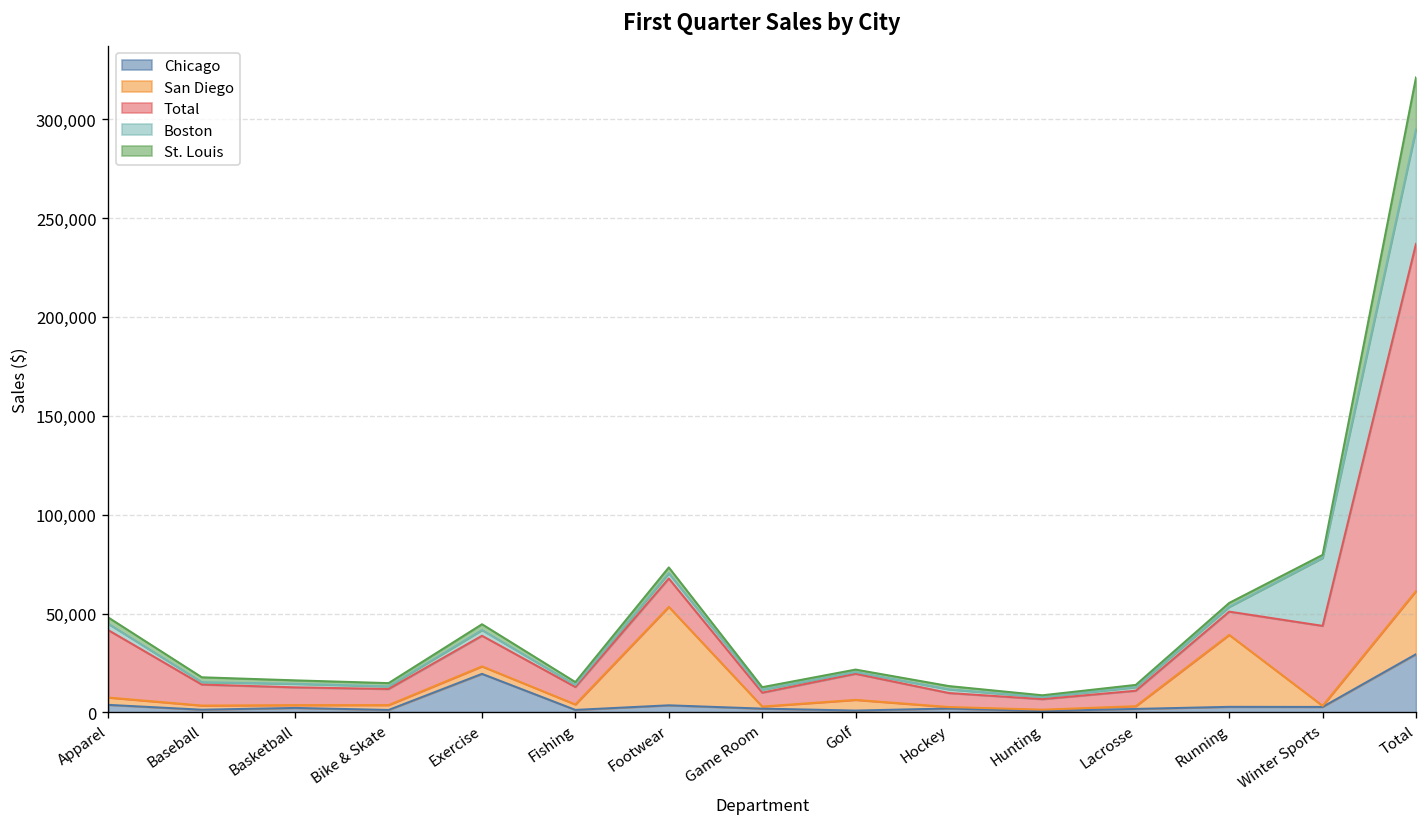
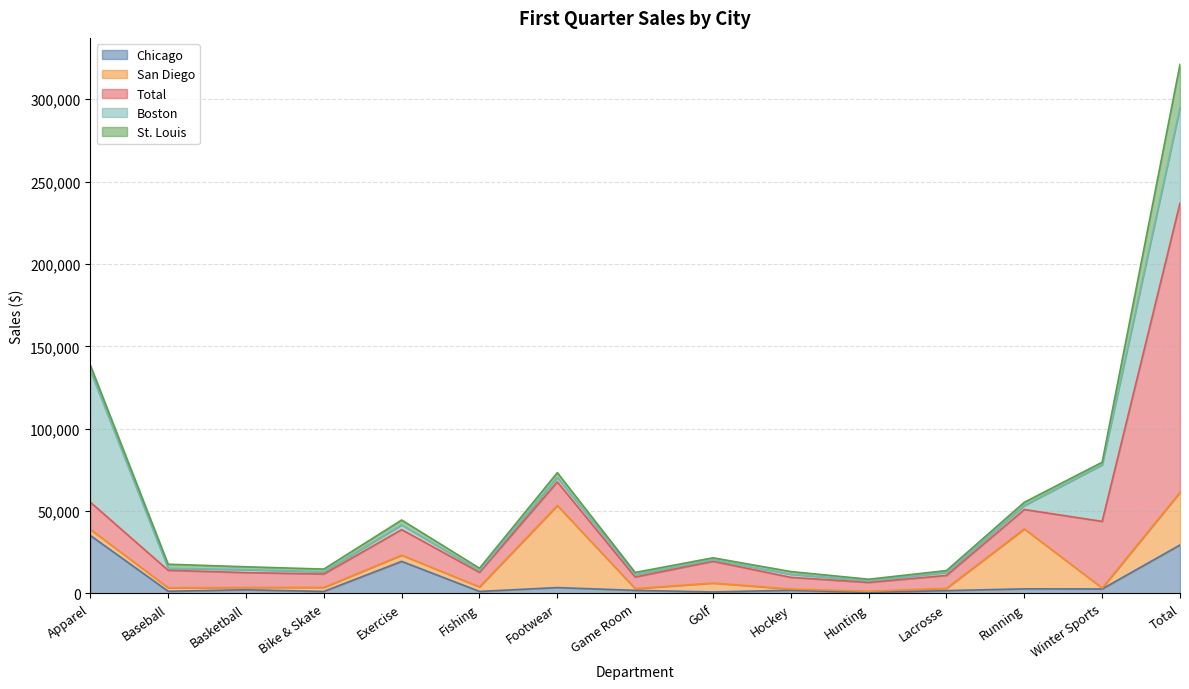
Chicago, Apparel: 4,000 -> 35,000
Total, Apparel: 34,000 -> 17,000
Boston, Apparel: 3,000 -> 80,000
